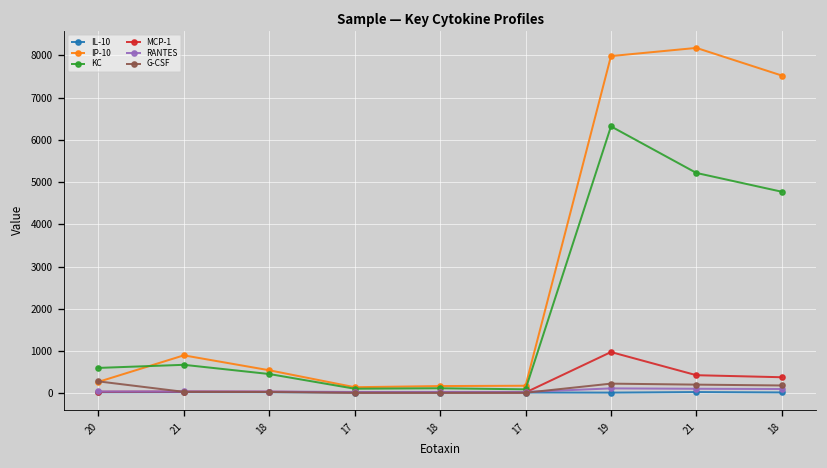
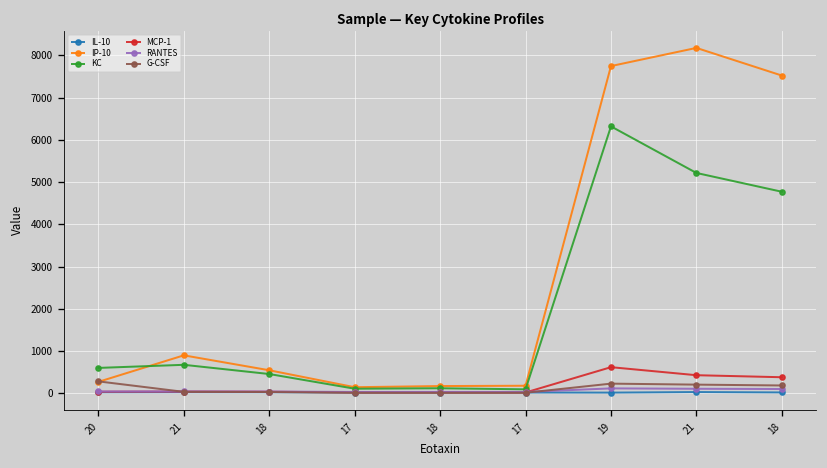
IP-10, 19: 8000 -> 7700
MCP-1, 19: 1000 -> 600
